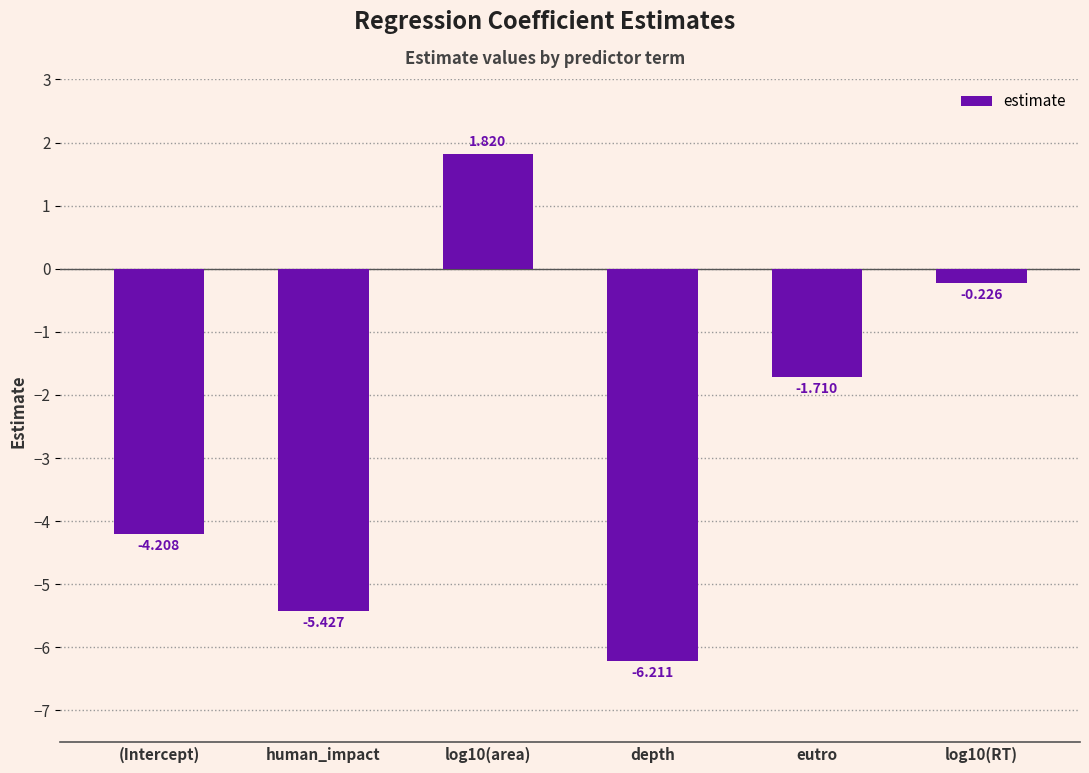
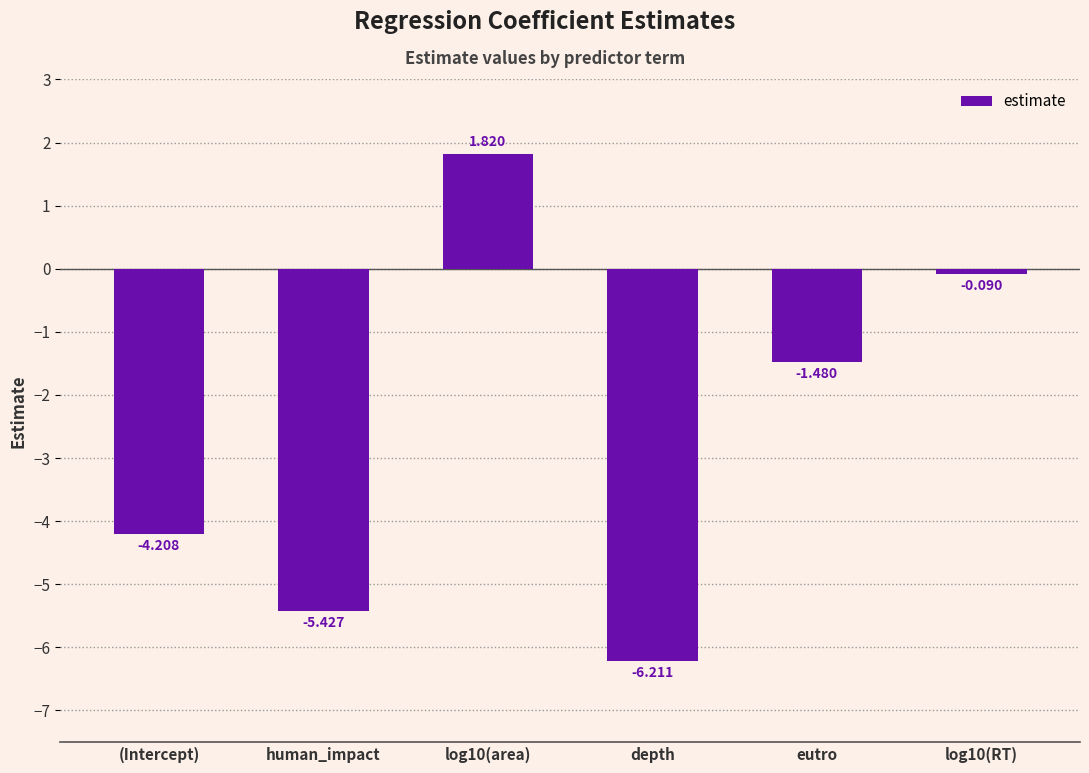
eutro: -1.710 -> -1.480
log10(RT): -0.226 -> -0.090
